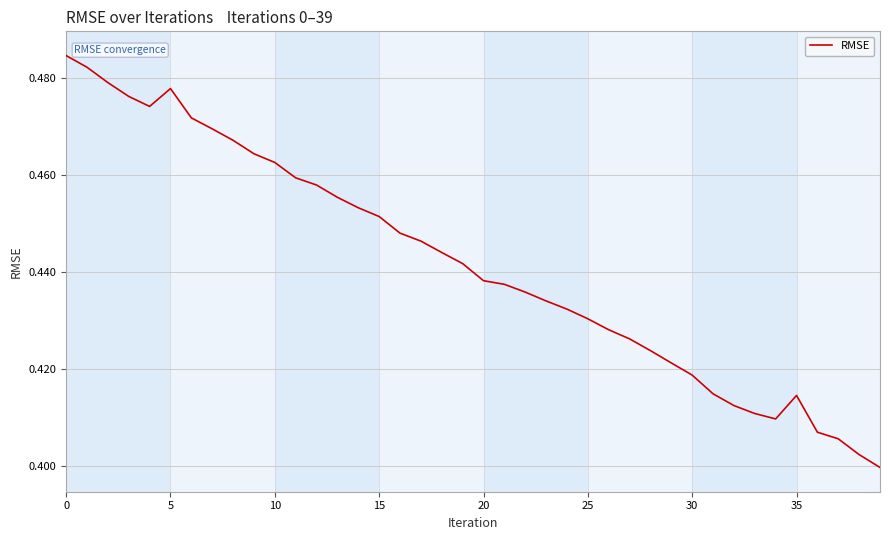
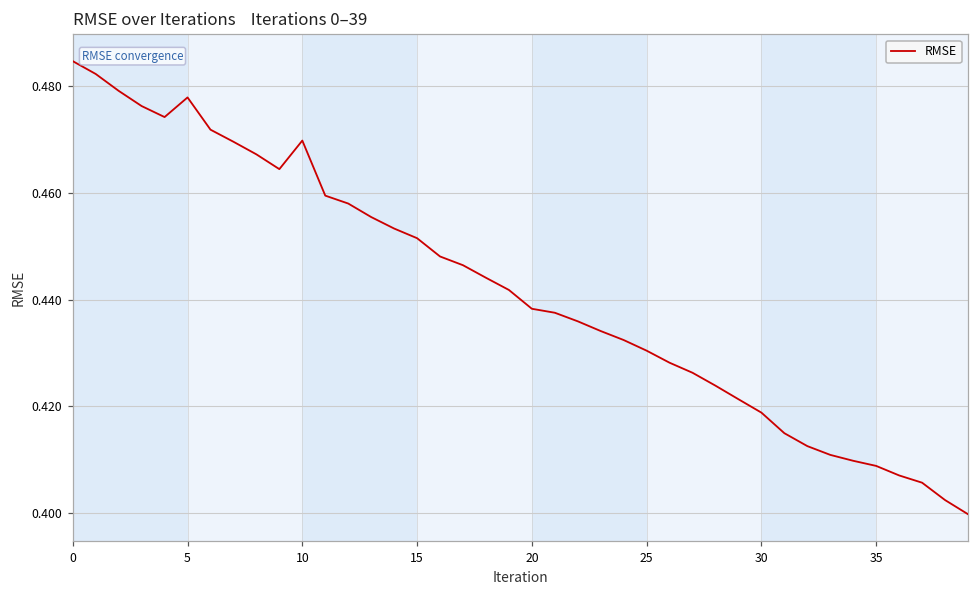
10: 0.463 -> 0.470
35: 0.415 -> 0.409
